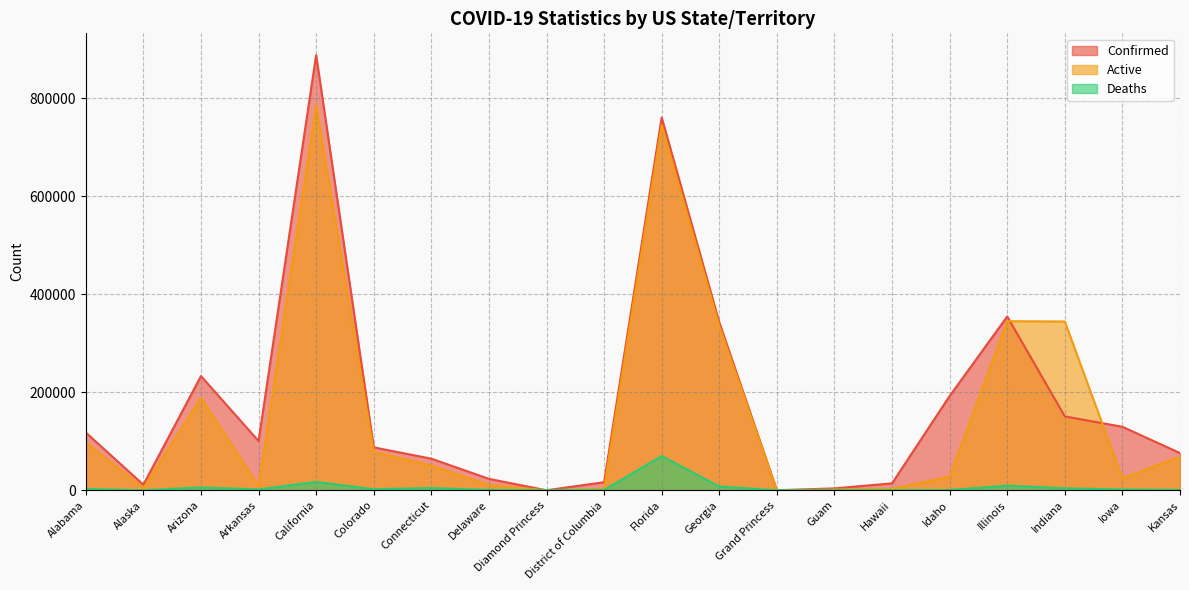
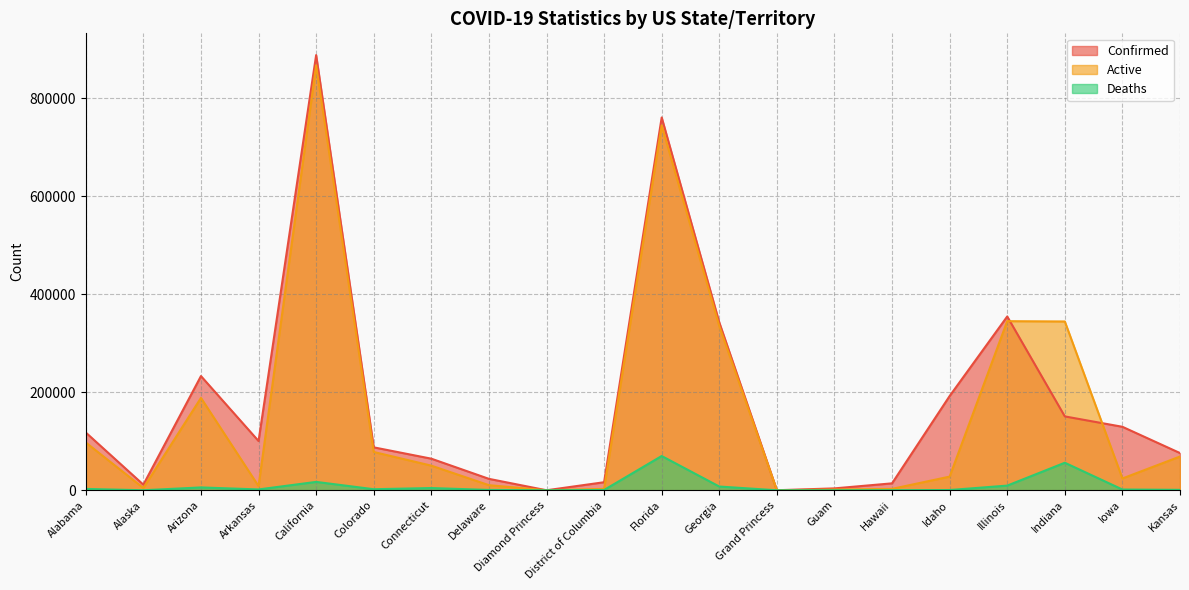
Active, California: 790000 -> 870000
Deaths, Indiana: 0 -> 60000
